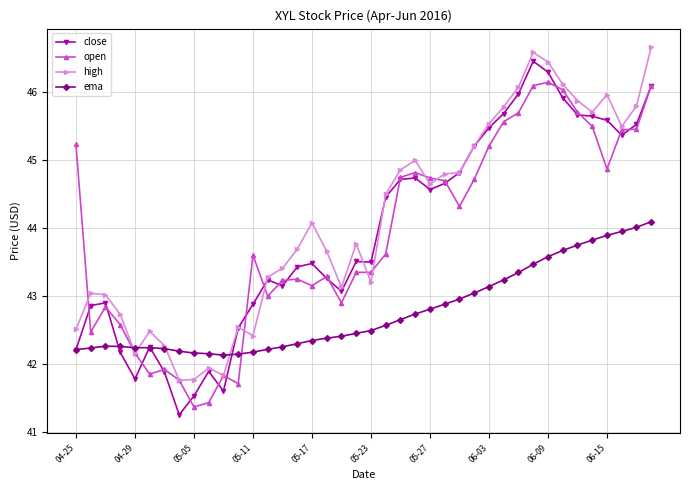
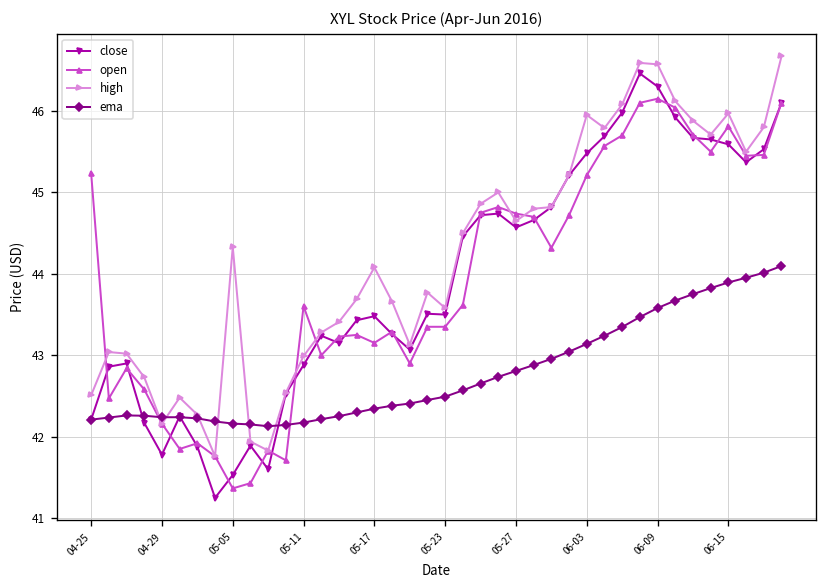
high, 05-05: 41.8 -> 44.3
high, 05-11: 42.4 -> 43.0
high, 05-23: 43.2 -> 43.6
high, 06-03: 45.5 -> 46.0
high, 06-09: 46.5 -> 46.6
open, 06-15: 44.9 -> 45.8
